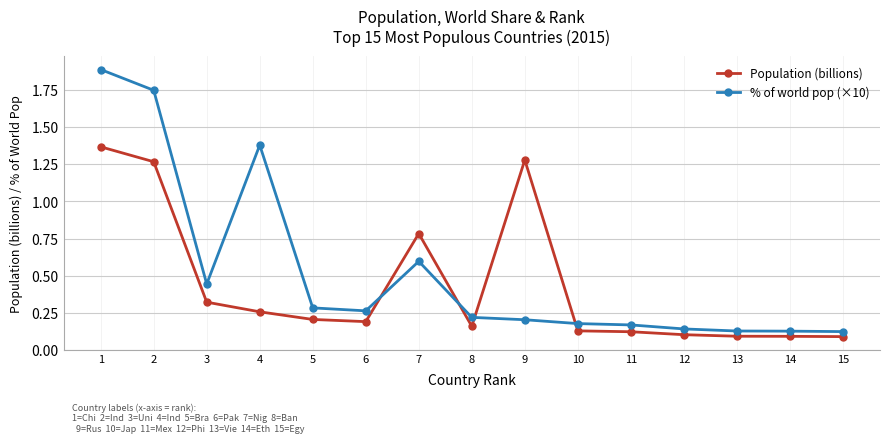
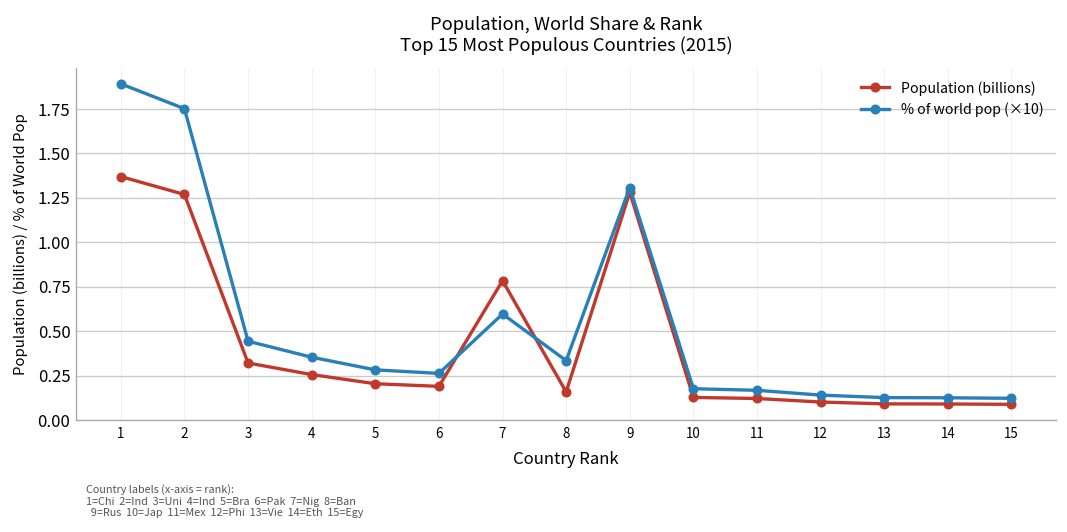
% of world pop (×10), 4: 1.38 -> 0.35
% of world pop (×10), 8: 0.22 -> 0.33
% of world pop (×10), 9: 0.20 -> 1.31
